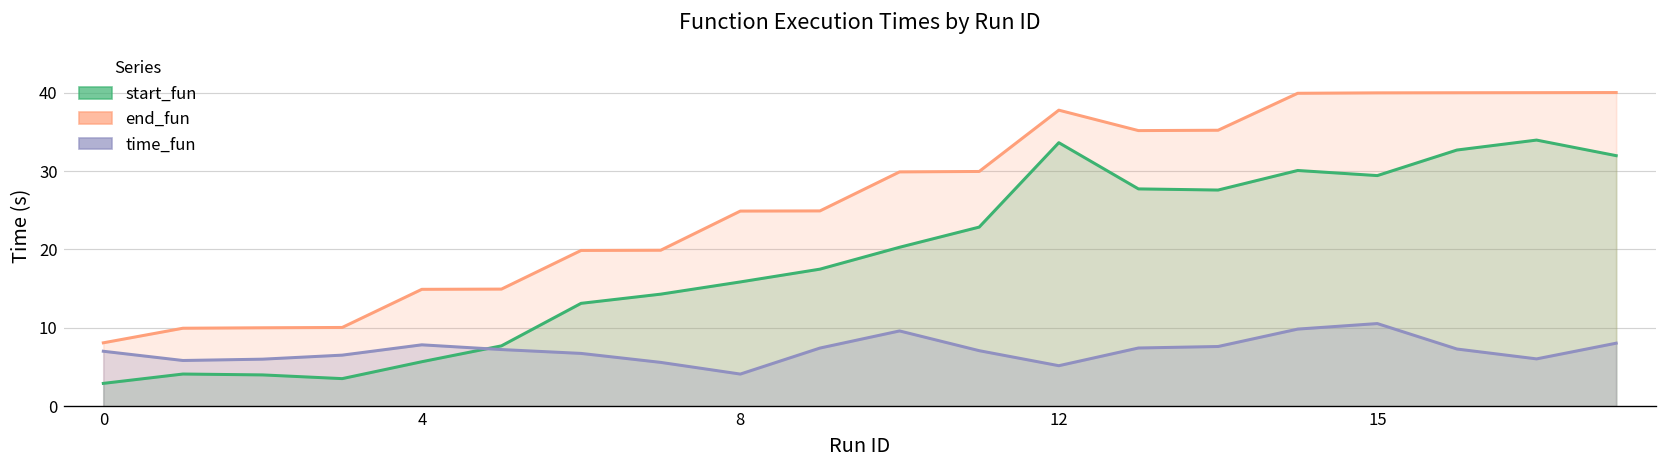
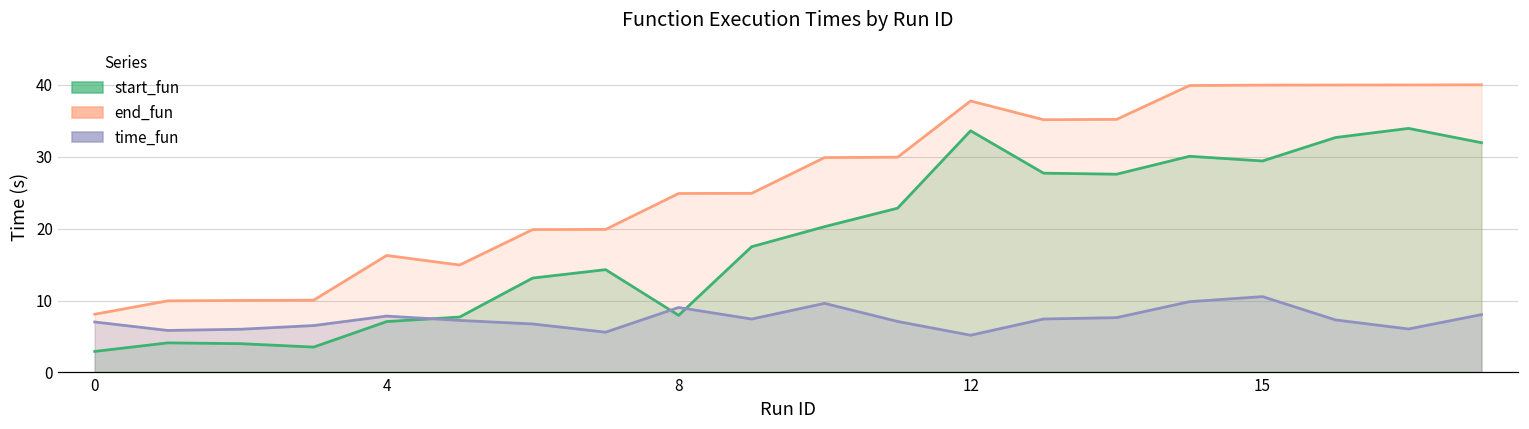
start_fun, 4: 6 -> 7
end_fun, 4: 15 -> 16
start_fun, 8: 16 -> 8
time_fun, 8: 4 -> 9
